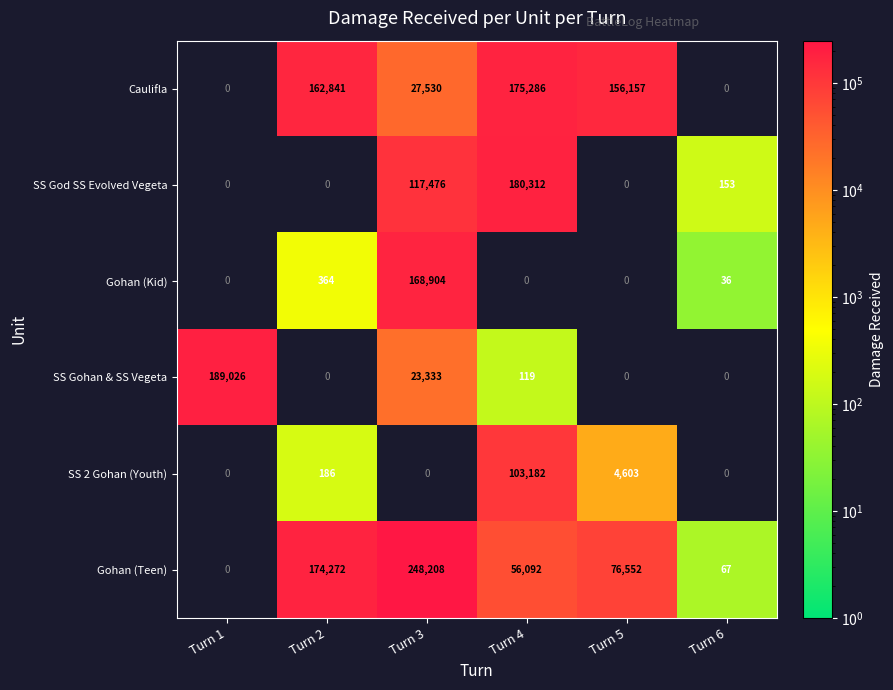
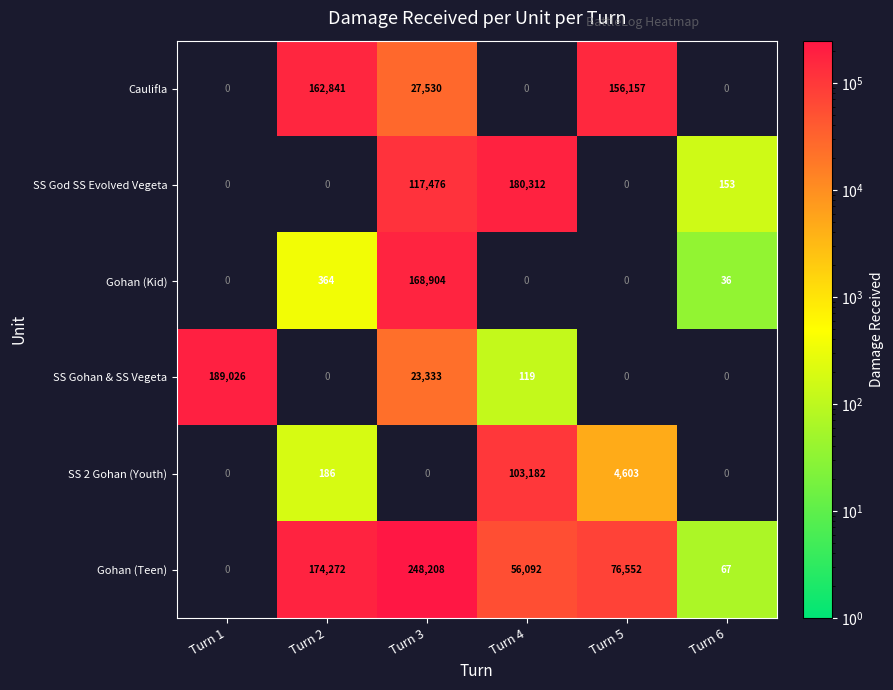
Caulifla, Turn 4: 175,286 -> 0
